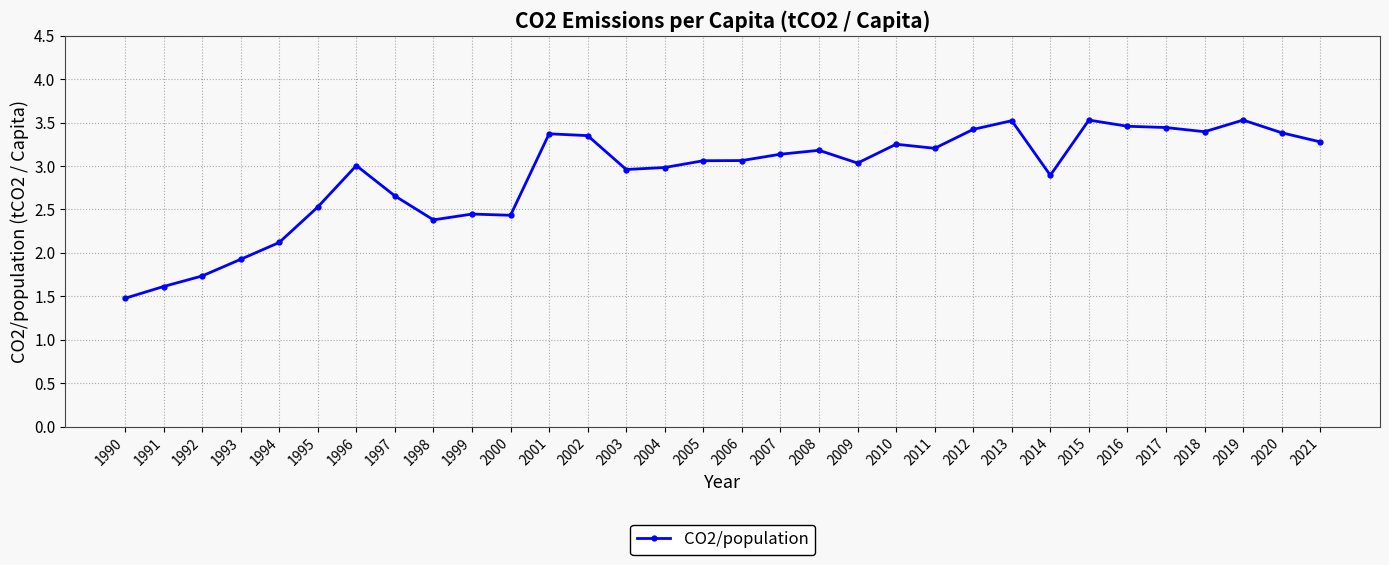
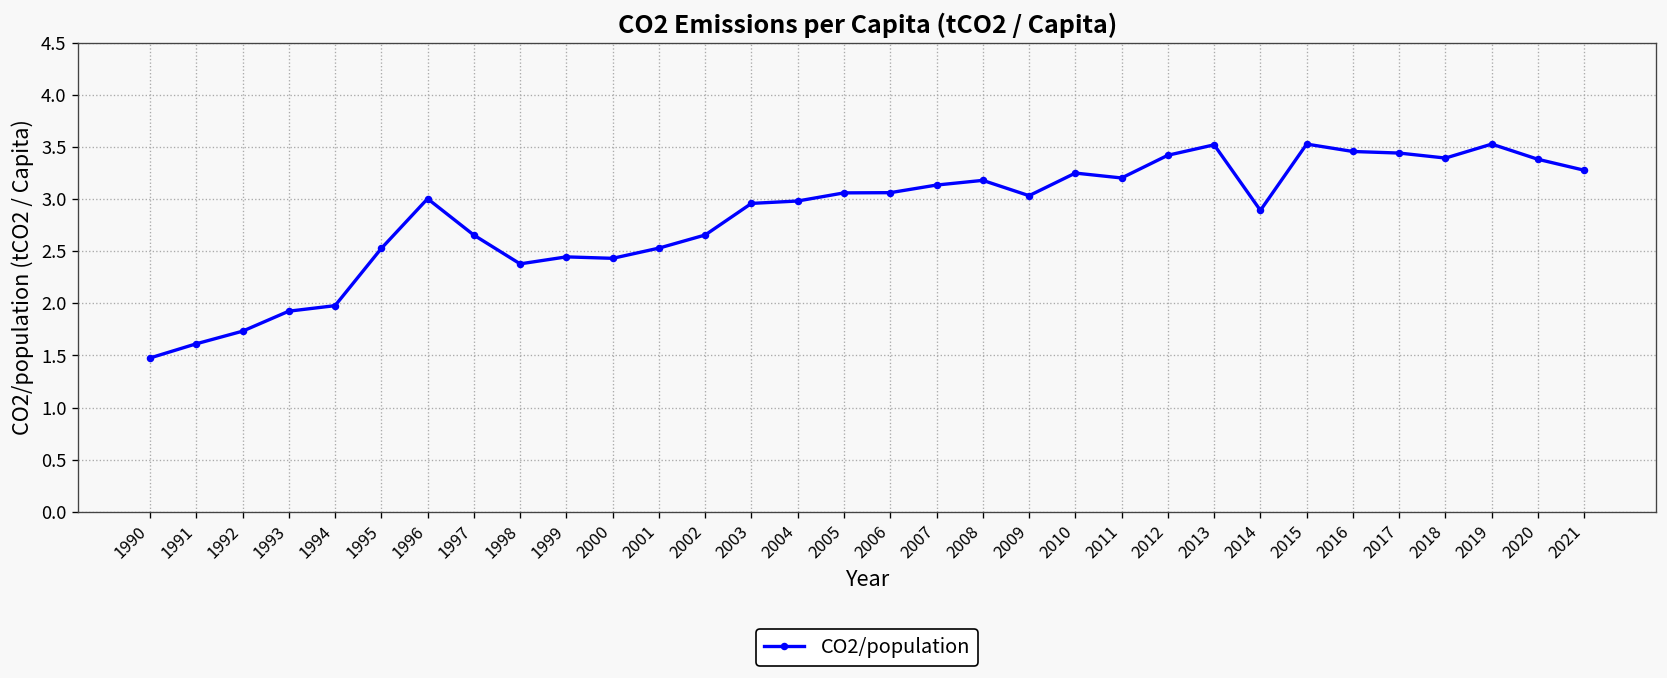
1994: 2.1 -> 2.0
2001: 3.4 -> 2.5
2002: 3.3 -> 2.7
